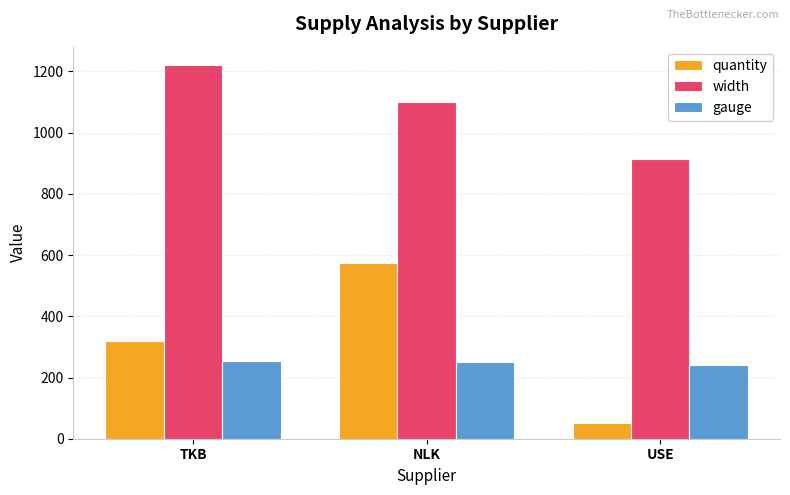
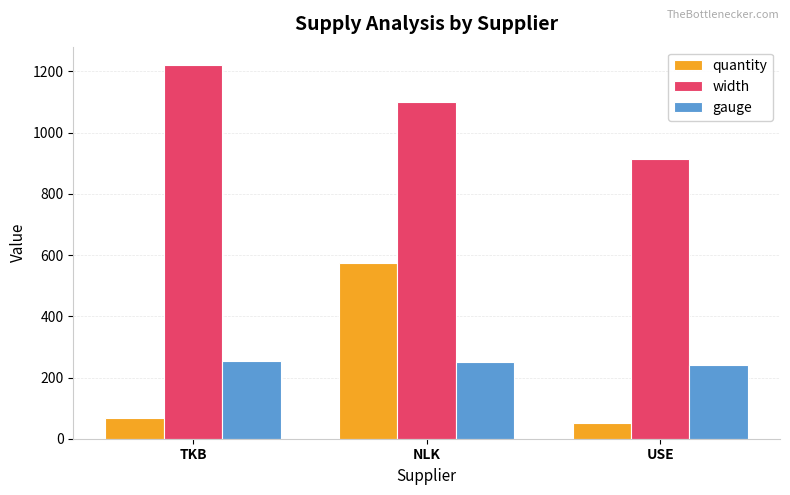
quantity, TKB: 320 -> 70
